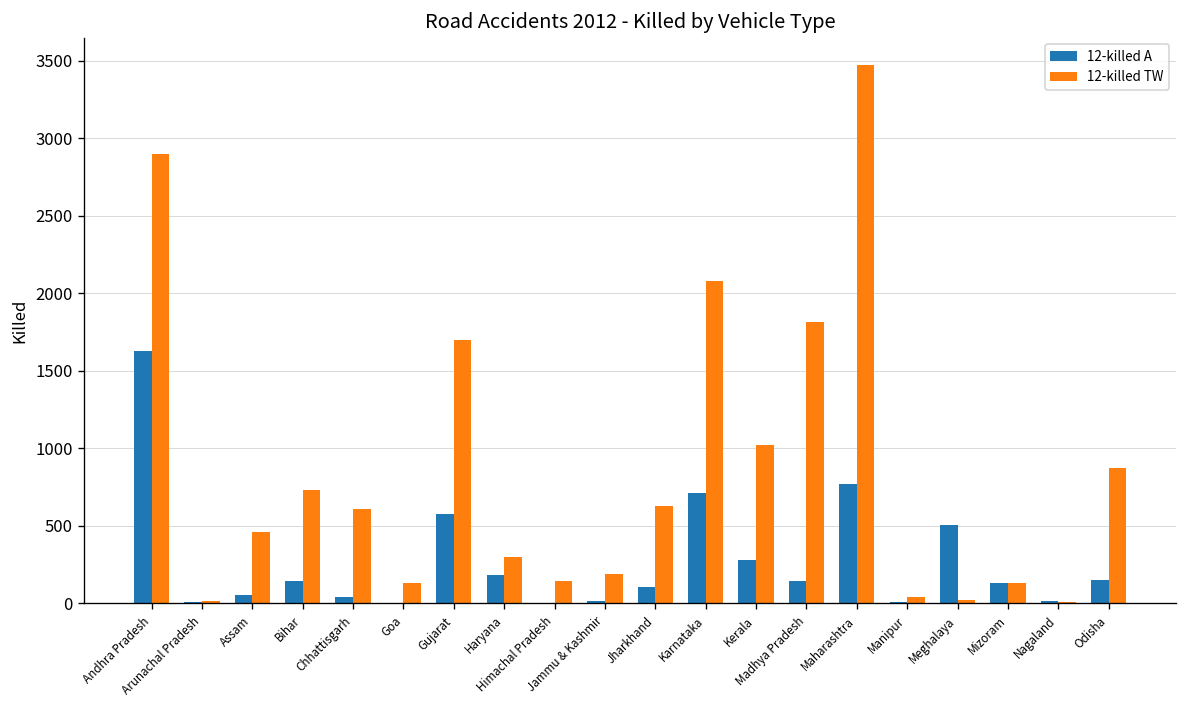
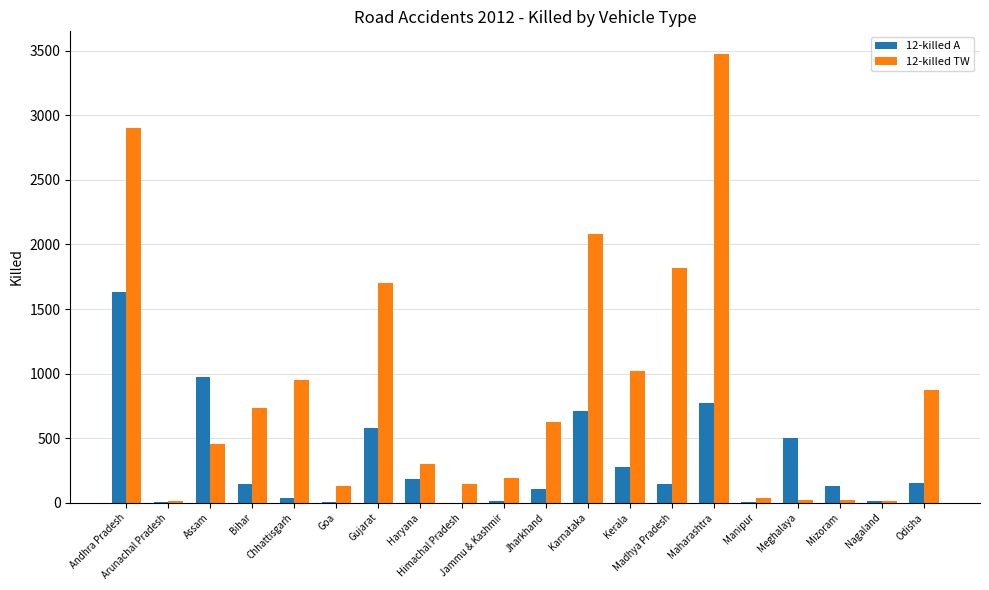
12-killed A, Assam: 50 -> 970
12-killed TW, Chhattisgarh: 610 -> 950
12-killed TW, Mizoram: 130 -> 20
